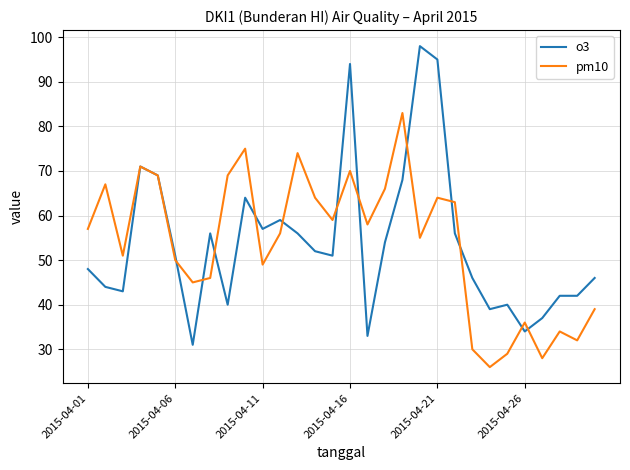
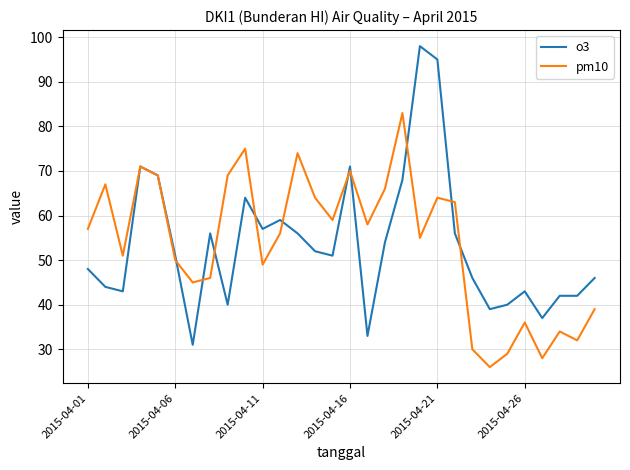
o3, 2015-04-16: 94 -> 71
o3, 2015-04-26: 34 -> 43
